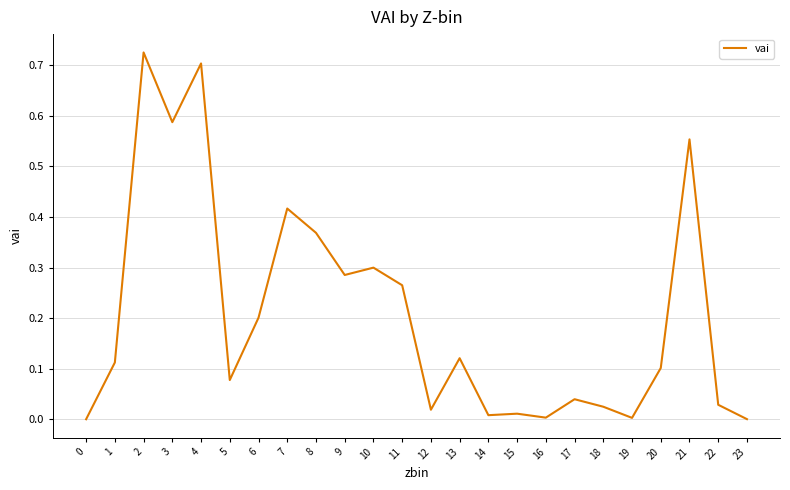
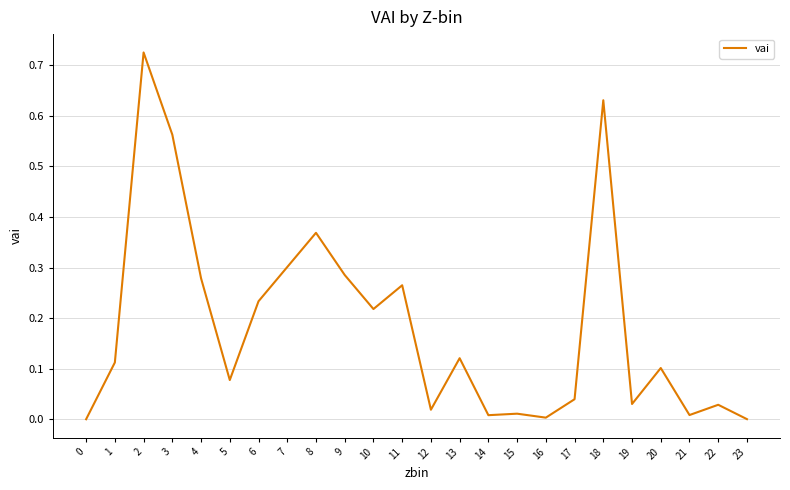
3: 0.59 -> 0.56
4: 0.70 -> 0.28
6: 0.20 -> 0.23
7: 0.42 -> 0.30
10: 0.30 -> 0.22
18: 0.02 -> 0.63
19: 0.00 -> 0.03
21: 0.55 -> 0.01
